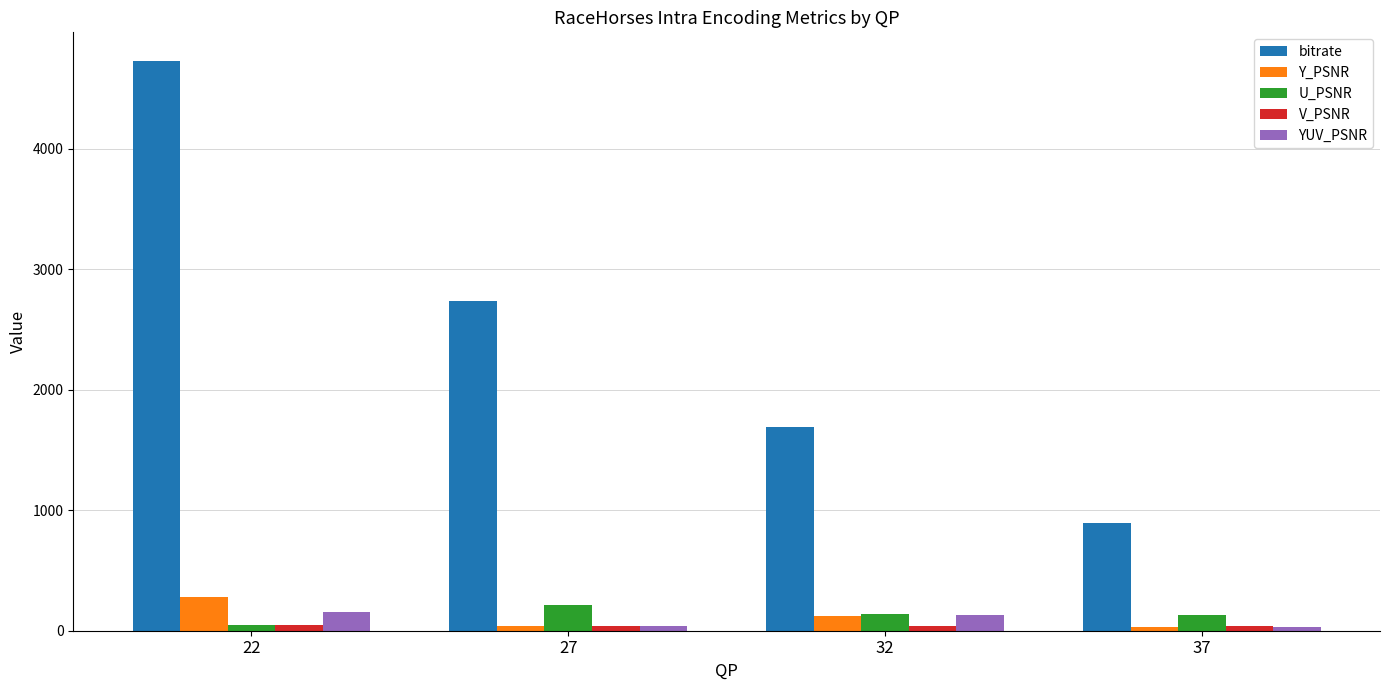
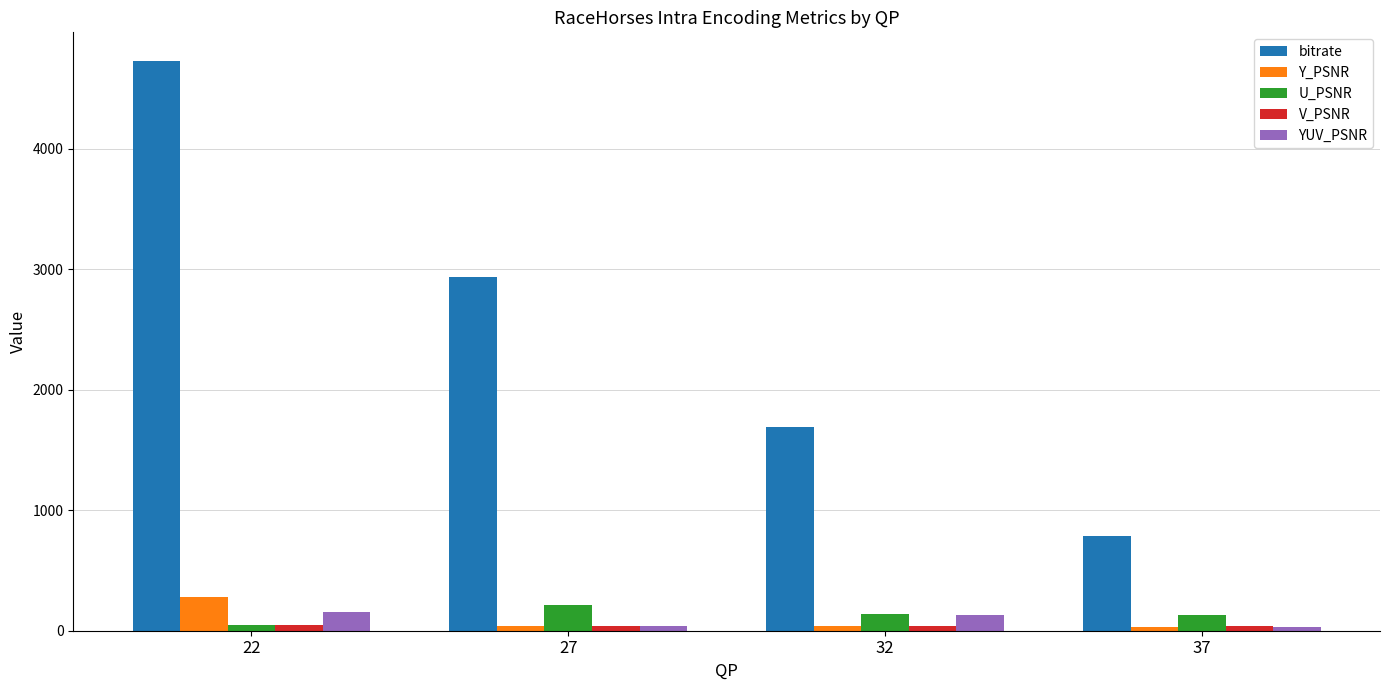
bitrate, 27: 2740 -> 2940
Y_PSNR, 32: 120 -> 40
bitrate, 37: 900 -> 790
